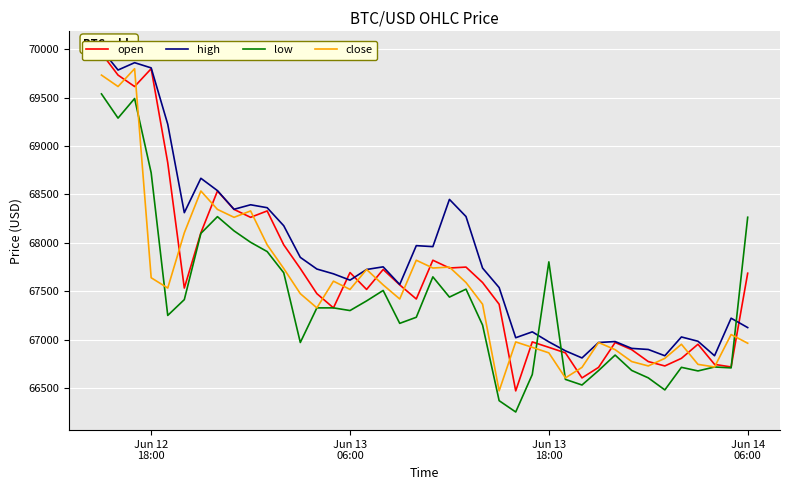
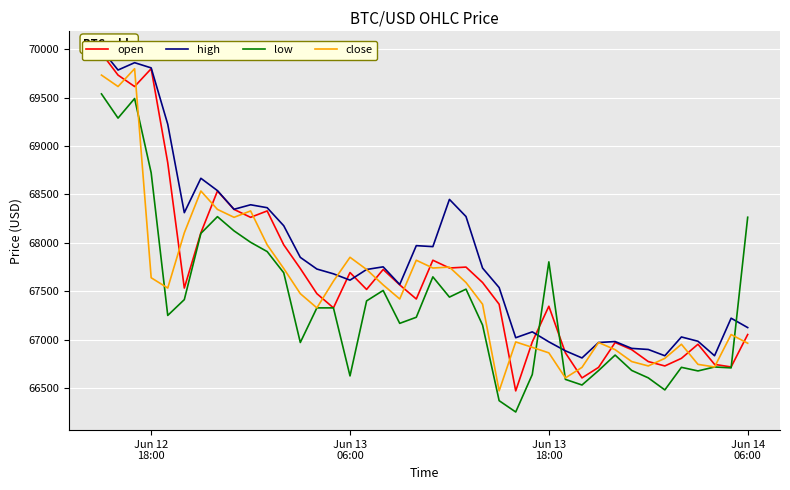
low, Jun 13 06:00: 67300 -> 66600
close, Jun 13 06:00: 67500 -> 67900
open, Jun 13 18:00: 66900 -> 67300
open, Jun 14 06:00: 67700 -> 67100
